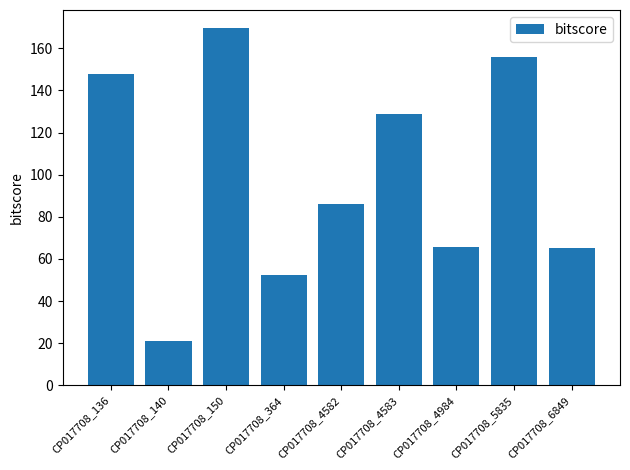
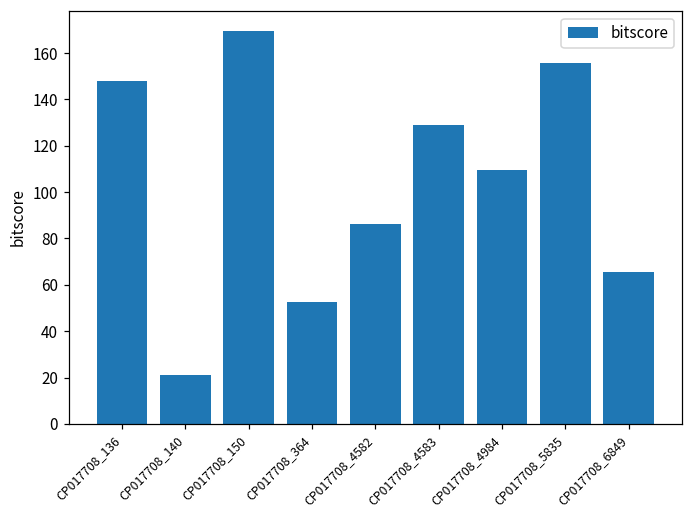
CP017708_4984: 66 -> 110
